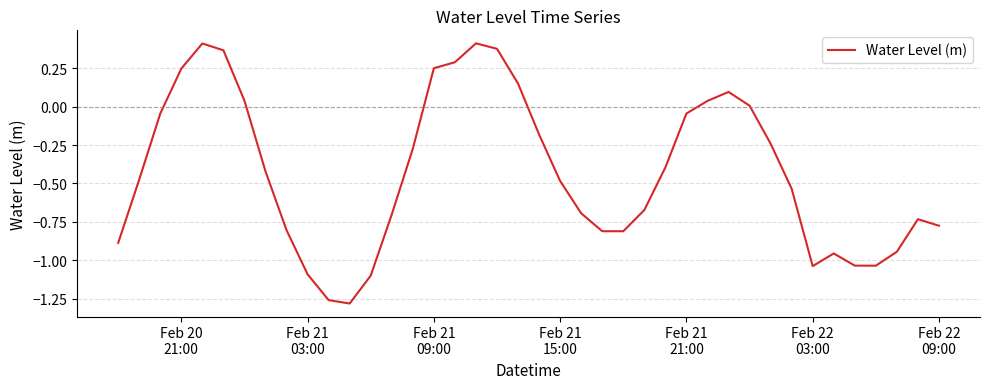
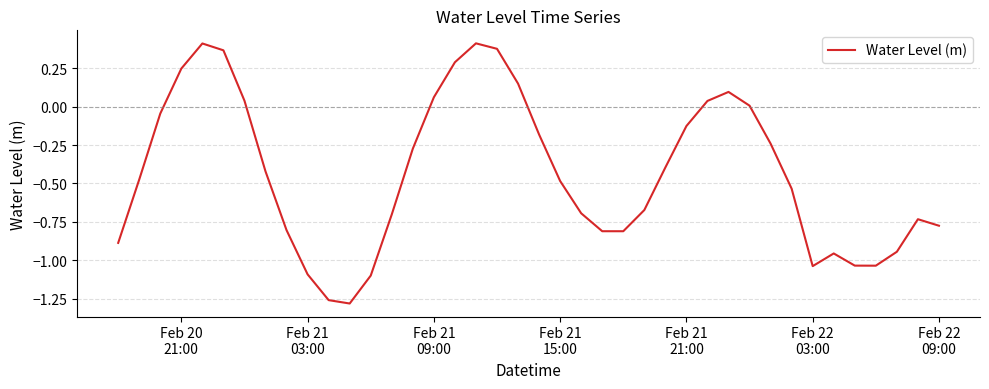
Feb 21 09:00: 0.25 -> 0.06
Feb 21 21:00: -0.04 -> -0.13
